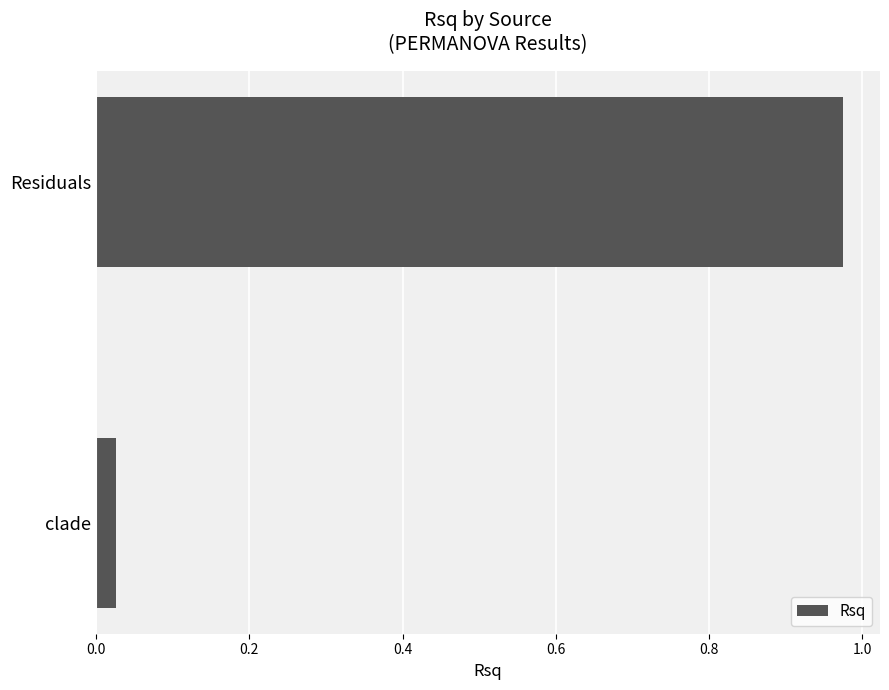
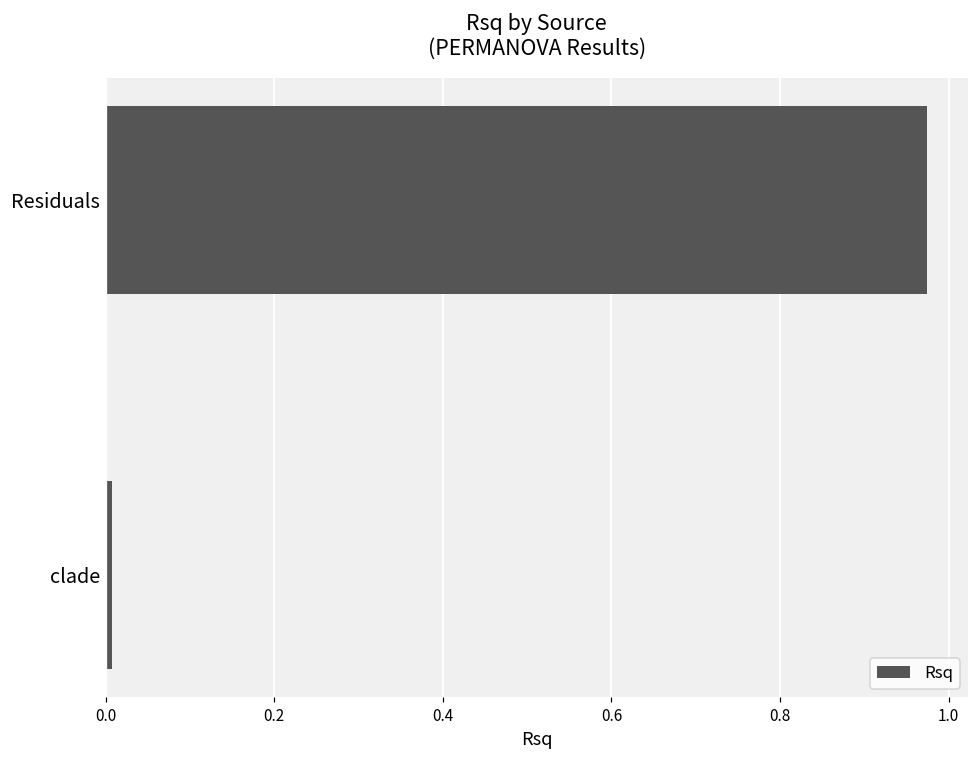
clade: 0.03 -> 0.01
